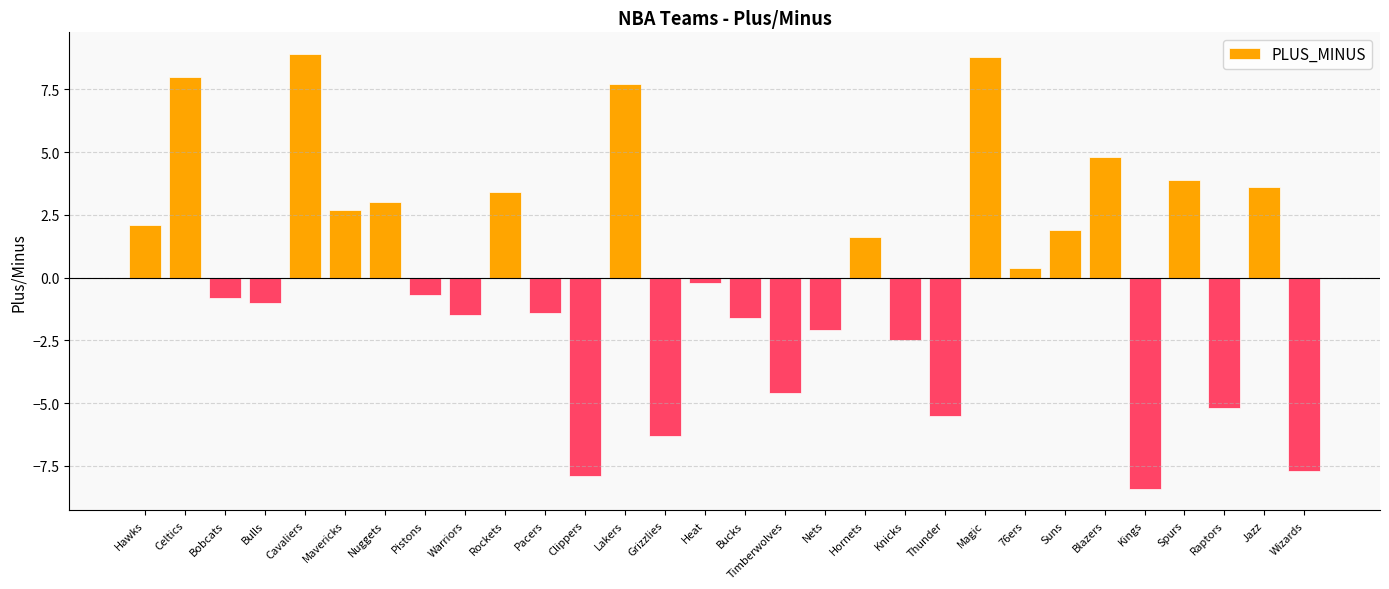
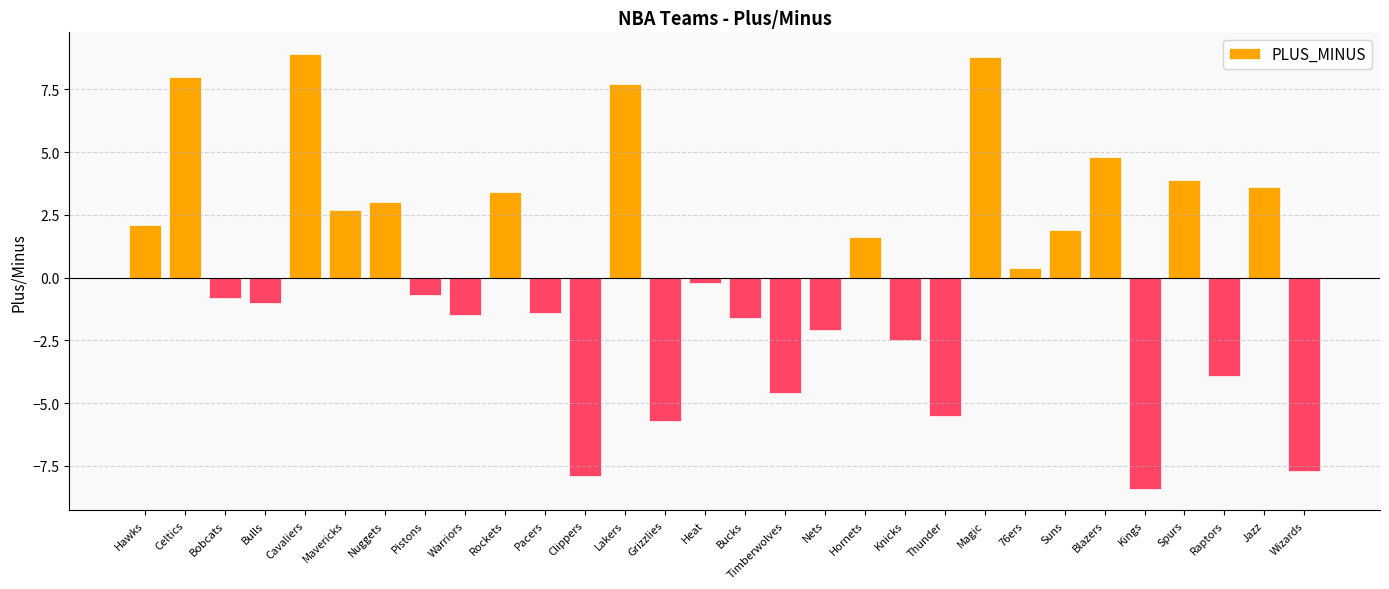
Grizzlies: -6.3 -> -5.7
Raptors: -5.2 -> -3.9
